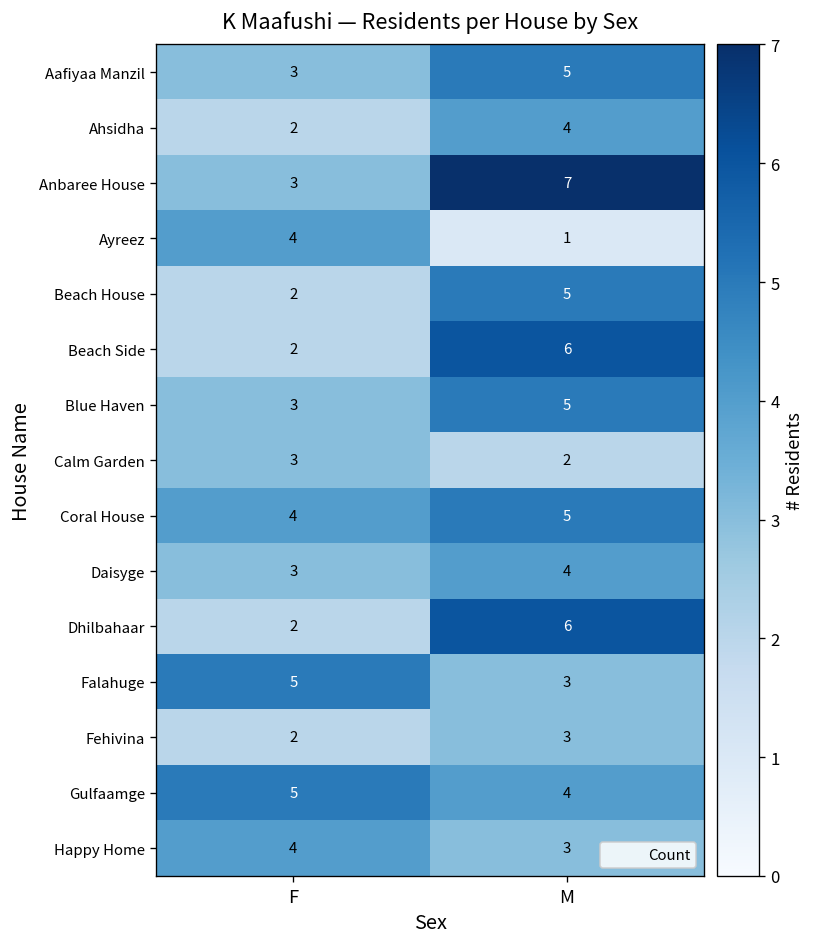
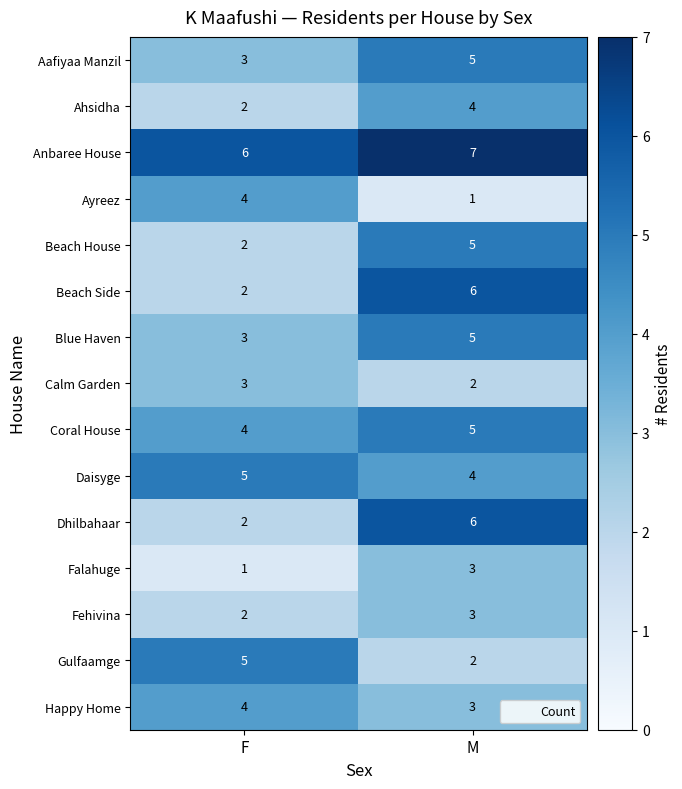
Anbaree House, F: 3 -> 6
Daisyge, F: 3 -> 5
Falahuge, F: 5 -> 1
Gulfaamge, M: 4 -> 2
